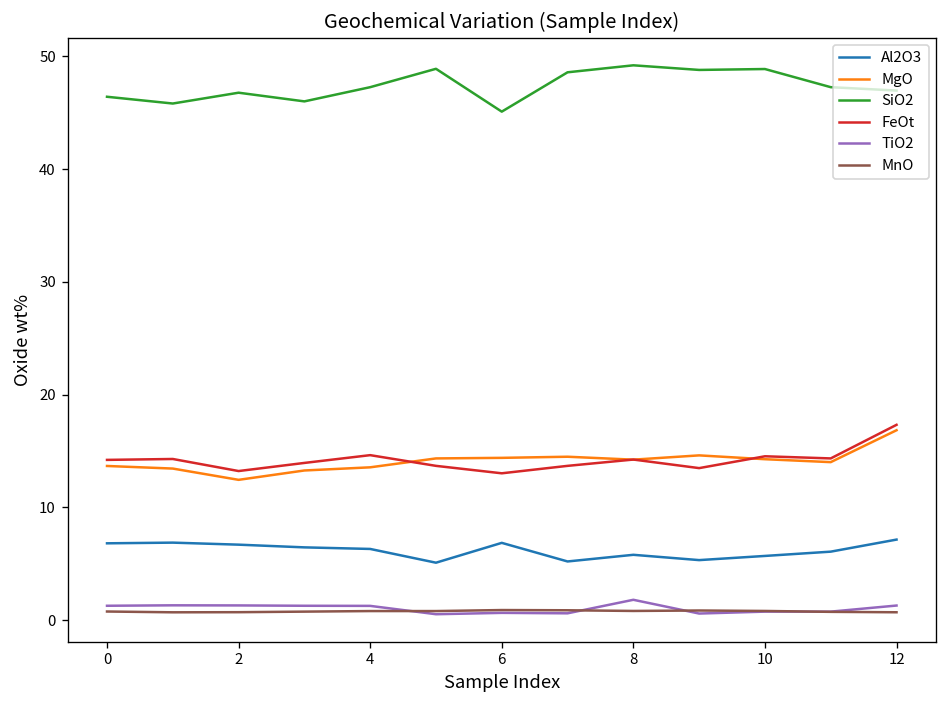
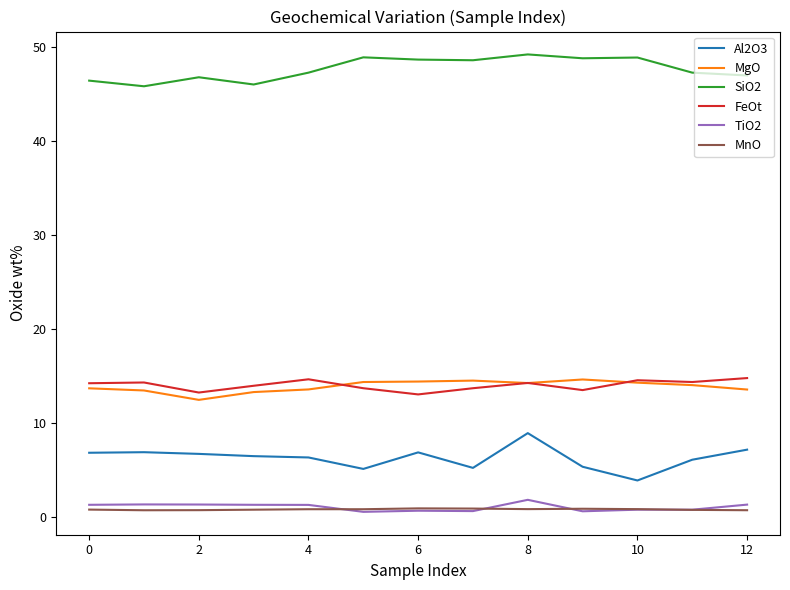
SiO2, 6: 45 -> 49
Al2O3, 8: 6 -> 9
Al2O3, 10: 6 -> 4
MgO, 12: 17 -> 14
FeOt, 12: 17 -> 15
